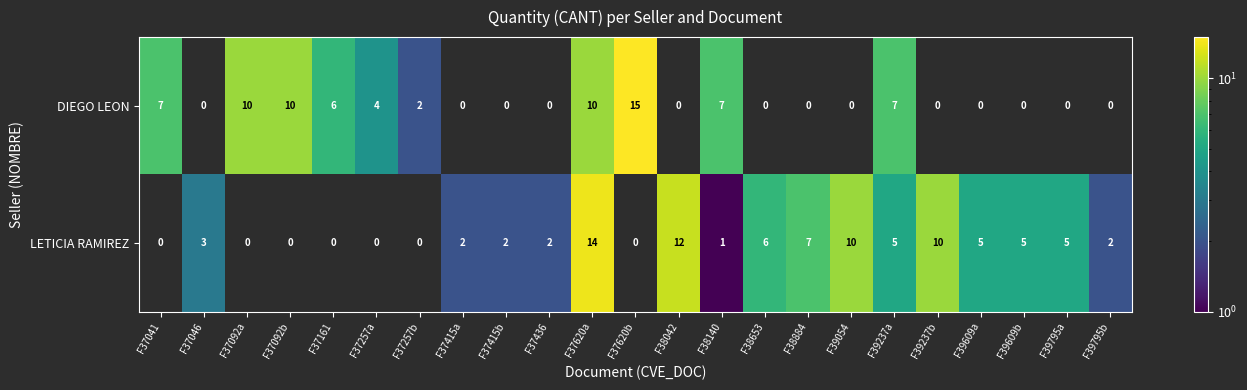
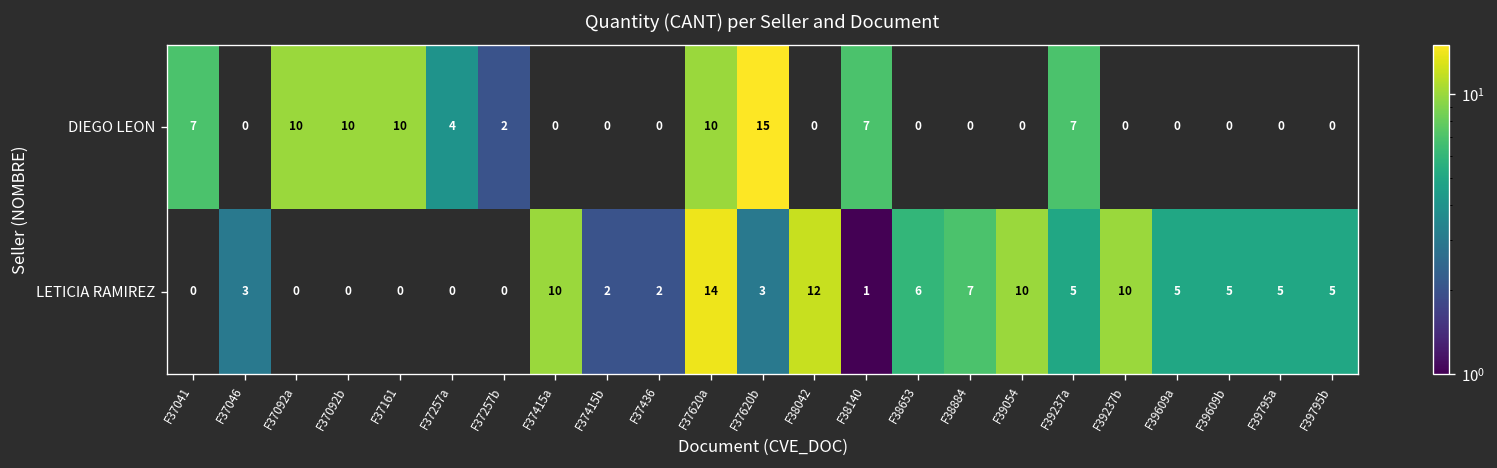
DIEGO LEON, F37161: 6 -> 10
LETICIA RAMIREZ, F37415a: 2 -> 10
LETICIA RAMIREZ, F37620b: 0 -> 3
LETICIA RAMIREZ, F39795b: 2 -> 5
